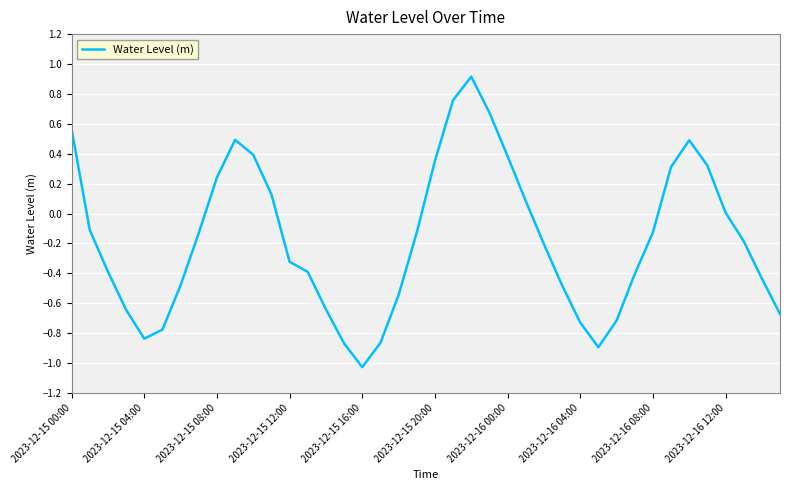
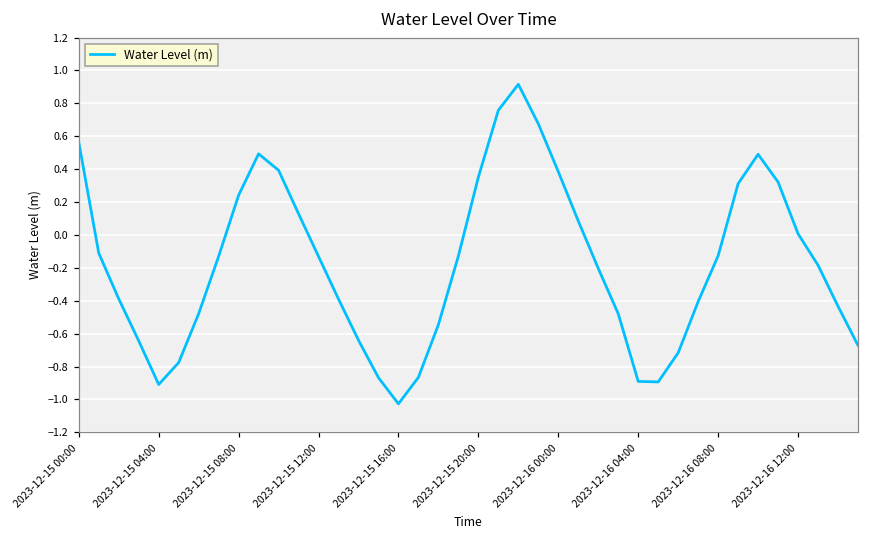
2023-12-15 04:00: -0.84 -> -0.91
2023-12-15 12:00: -0.32 -> -0.13
2023-12-16 04:00: -0.73 -> -0.89
